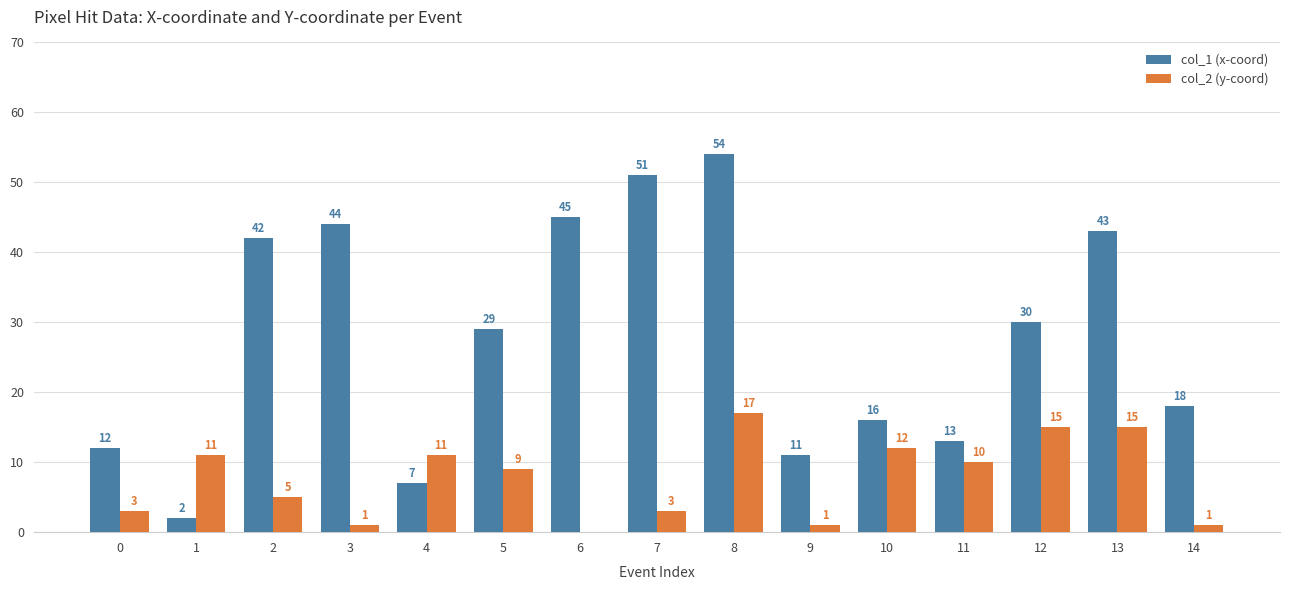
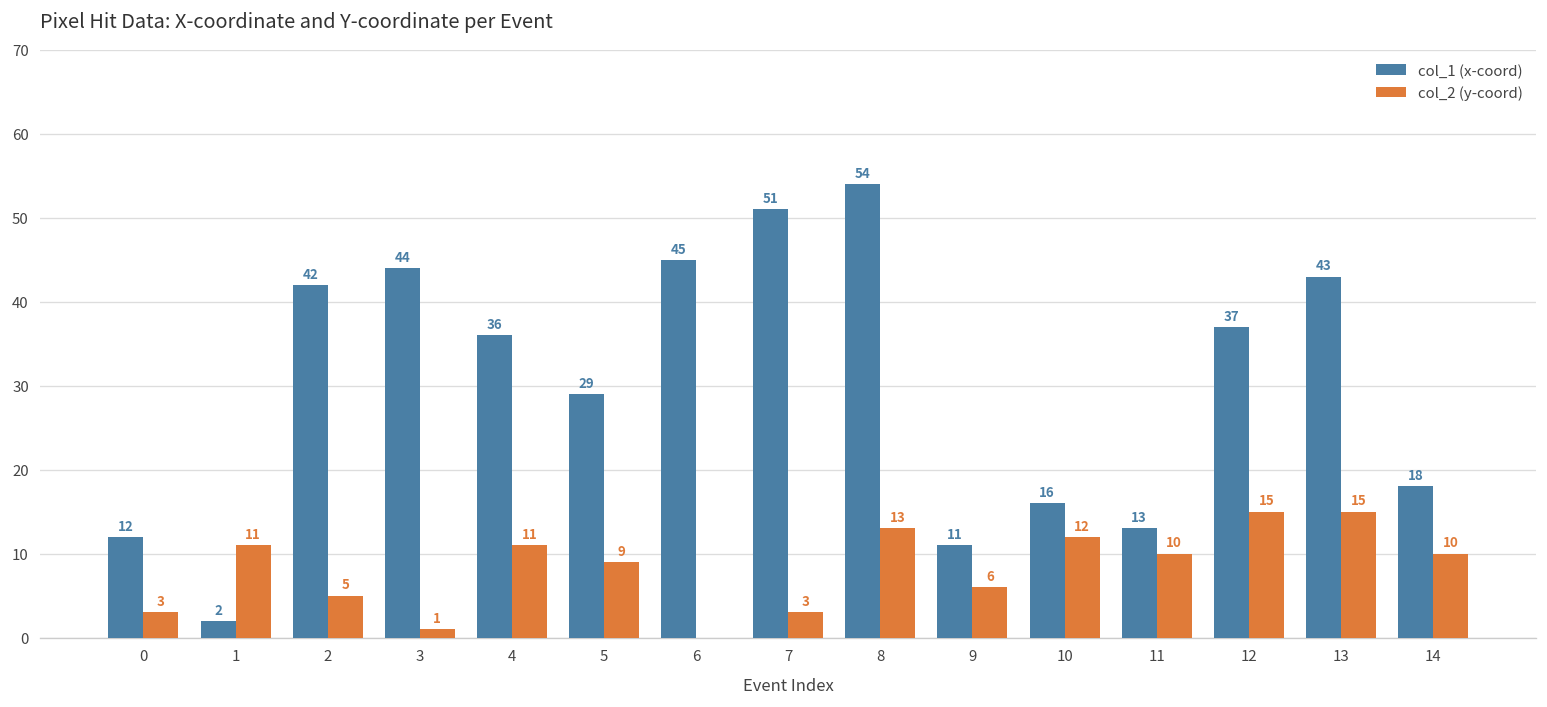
col_1 (x-coord), 4: 7 -> 36
col_2 (y-coord), 8: 17 -> 13
col_2 (y-coord), 9: 1 -> 6
col_1 (x-coord), 12: 30 -> 37
col_2 (y-coord), 14: 1 -> 10
